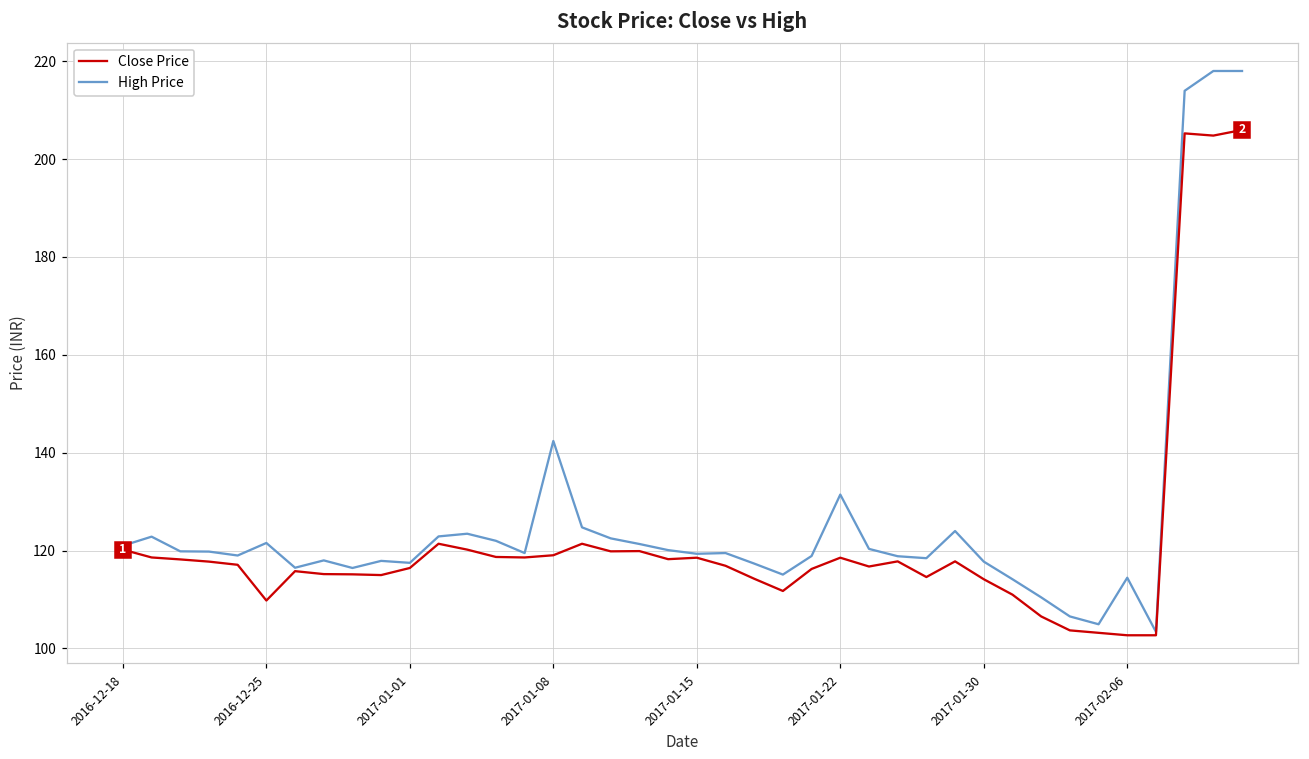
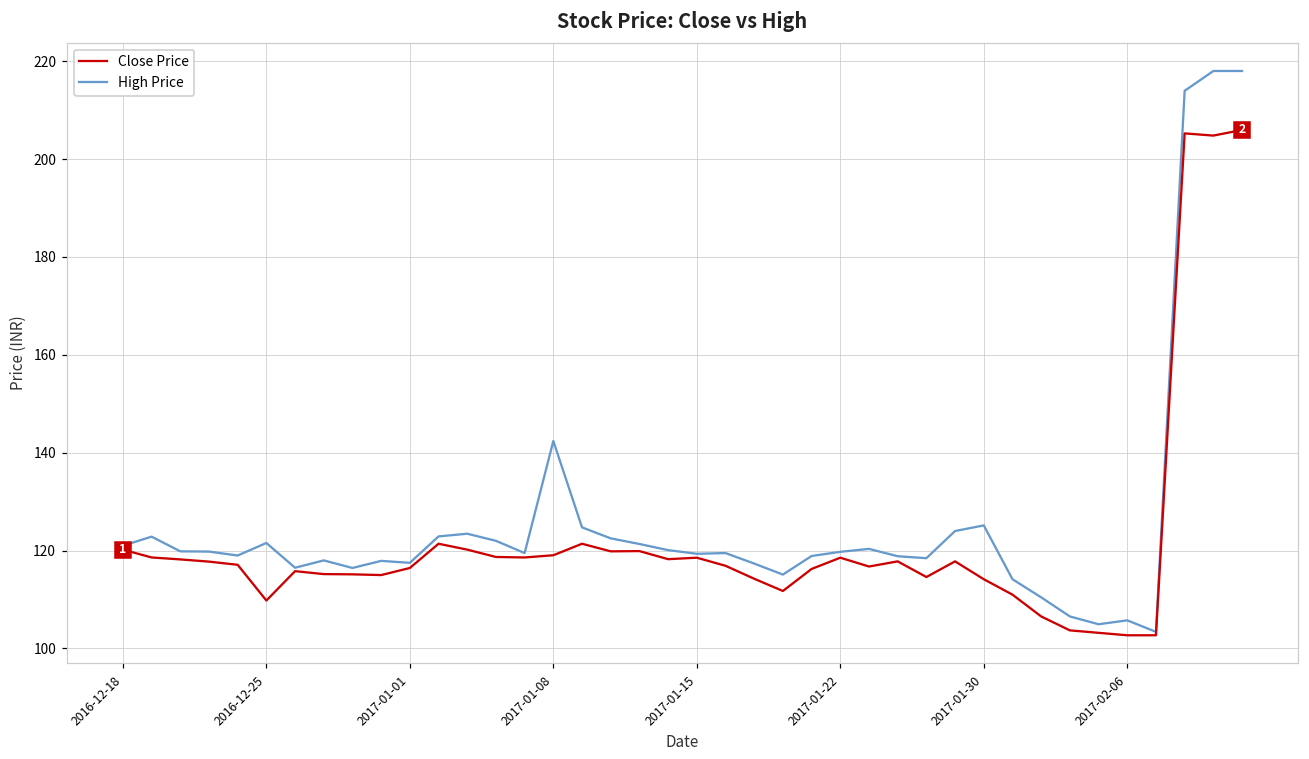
High Price, 2017-01-22: 131 -> 120
High Price, 2017-01-30: 118 -> 125
High Price, 2017-02-06: 114 -> 106
